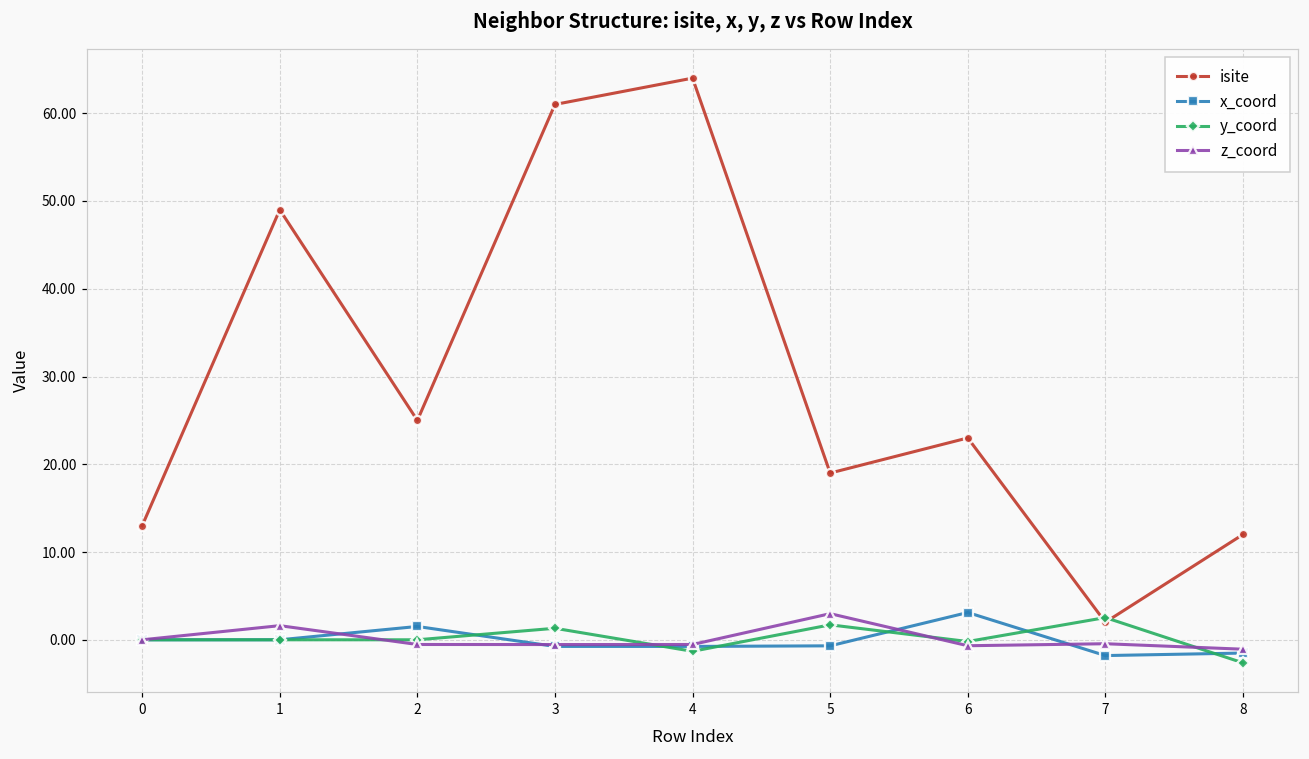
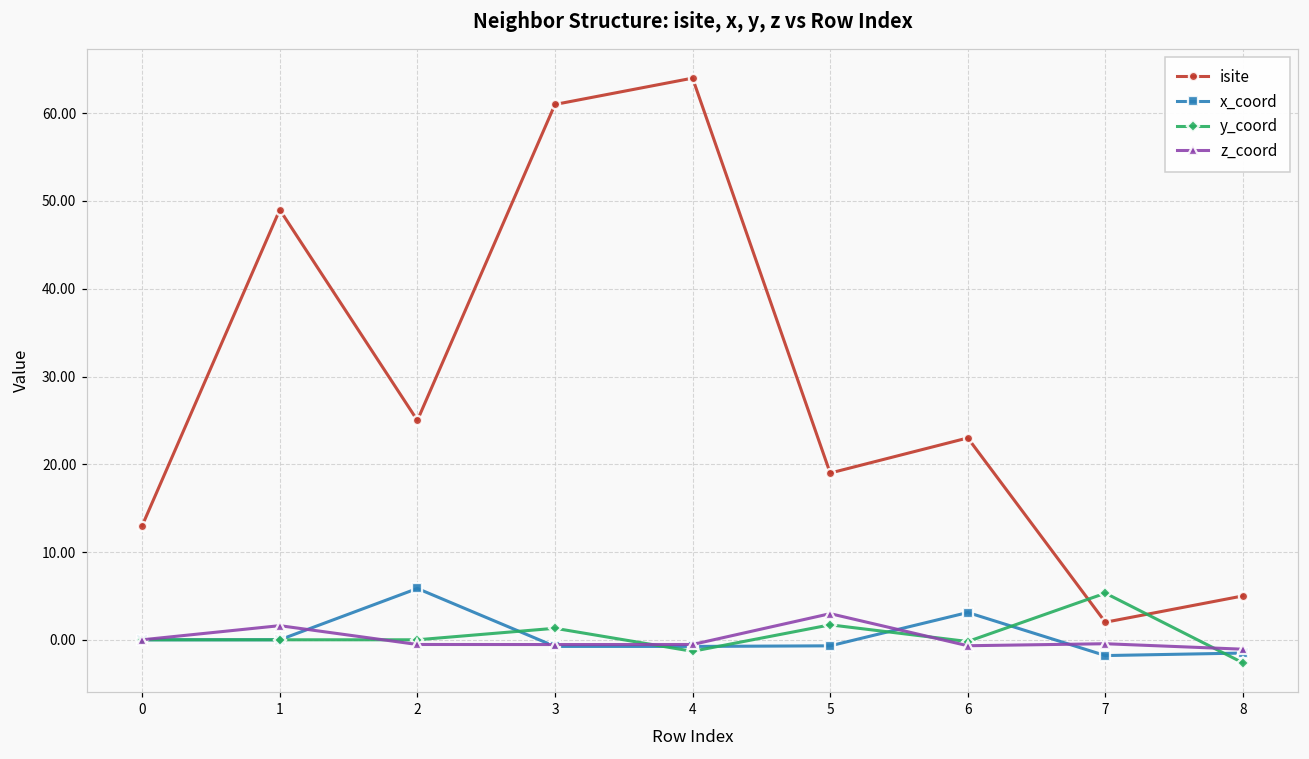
x_coord, 2: 2 -> 6
y_coord, 7: 3 -> 5
isite, 8: 12 -> 5
